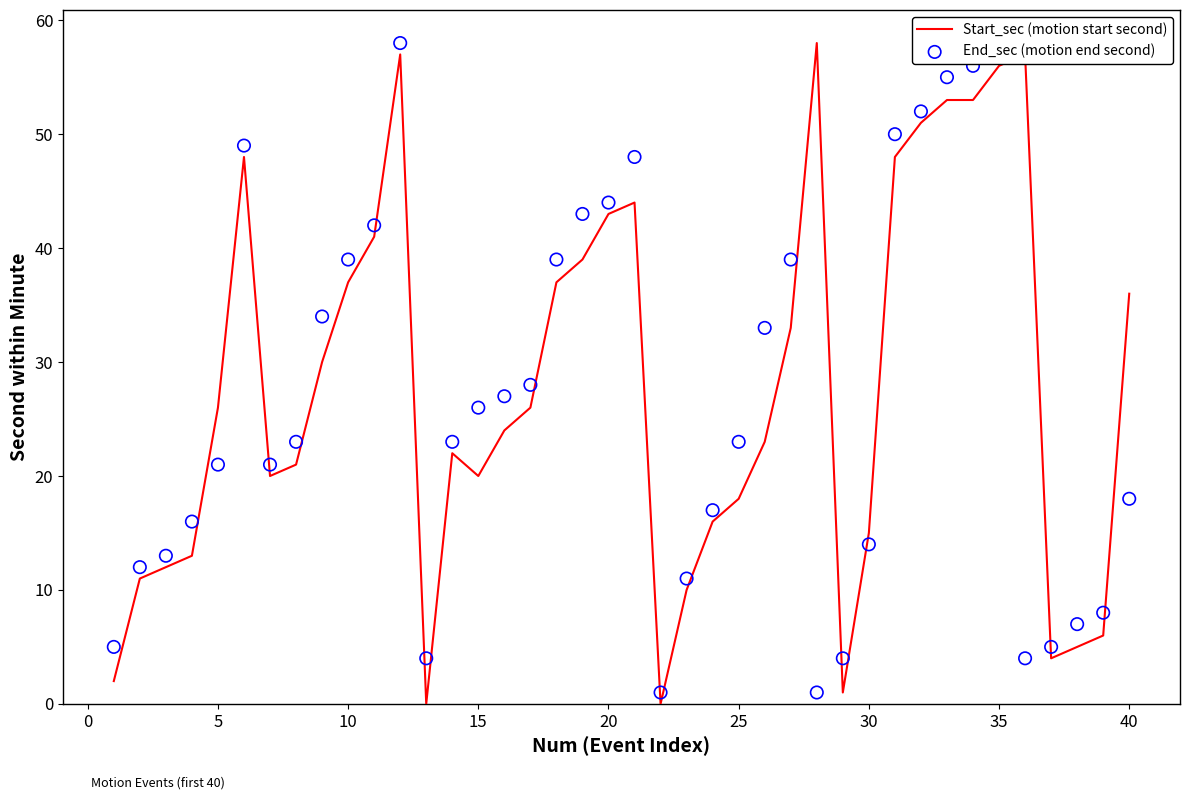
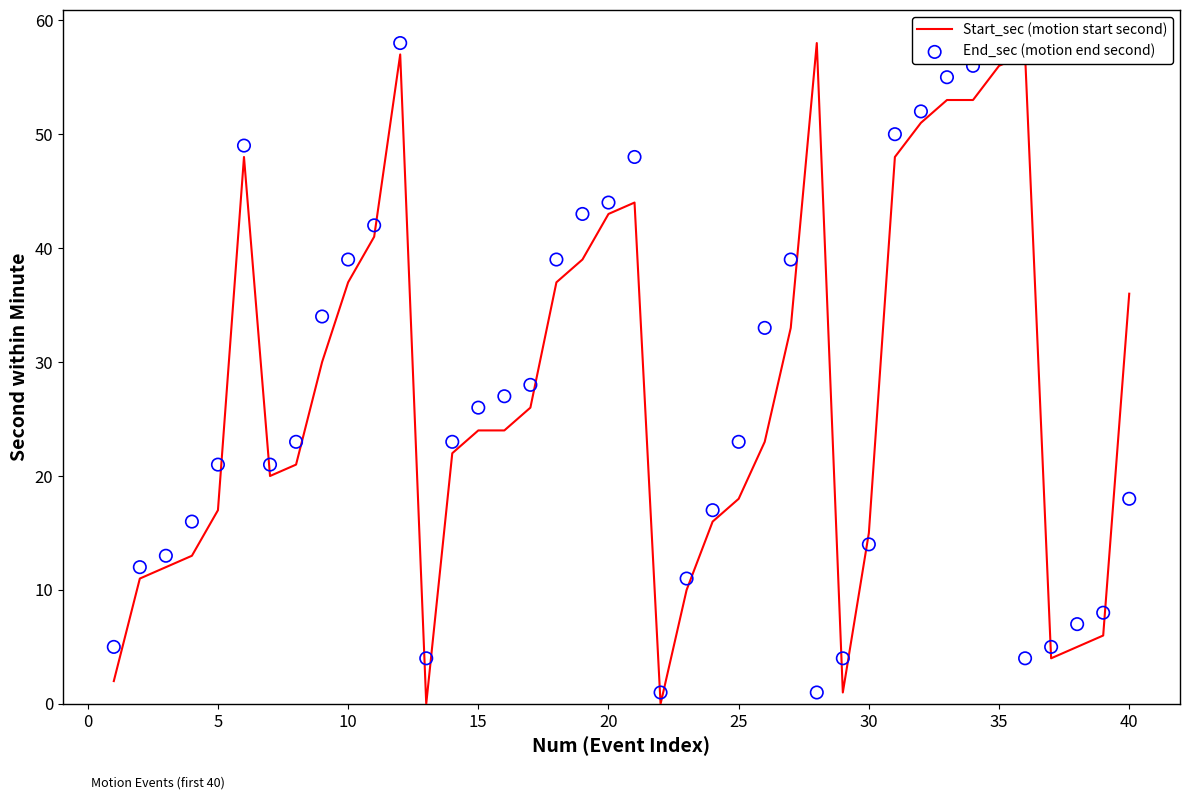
Start_sec (motion start second), 5: 26 -> 17
Start_sec (motion start second), 15: 20 -> 24
